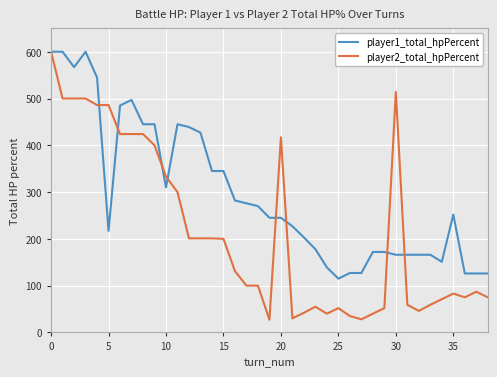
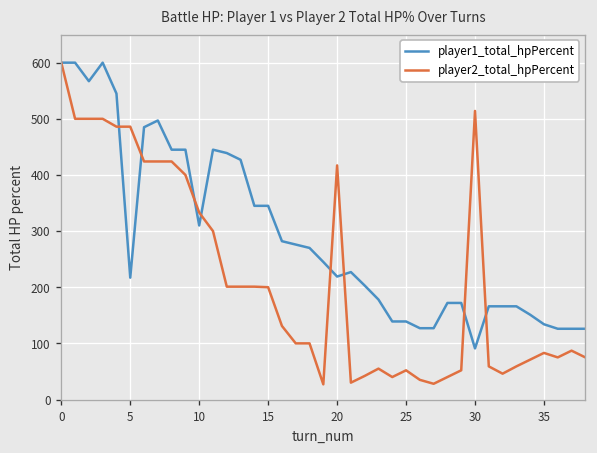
player1_total_hpPercent, 20: 250 -> 220
player1_total_hpPercent, 25: 120 -> 140
player1_total_hpPercent, 30: 170 -> 90
player1_total_hpPercent, 35: 250 -> 130
